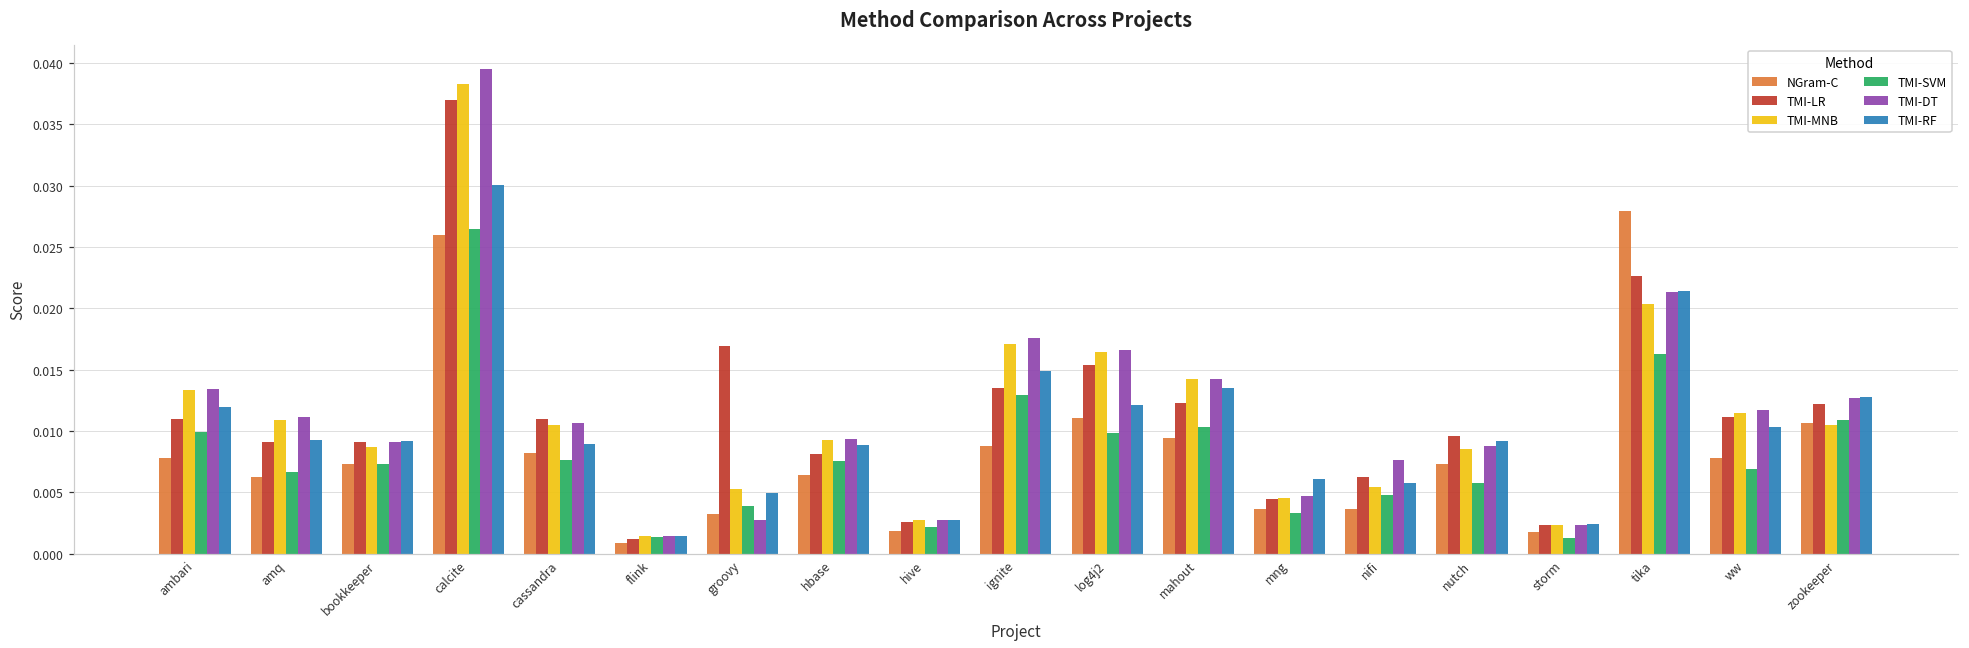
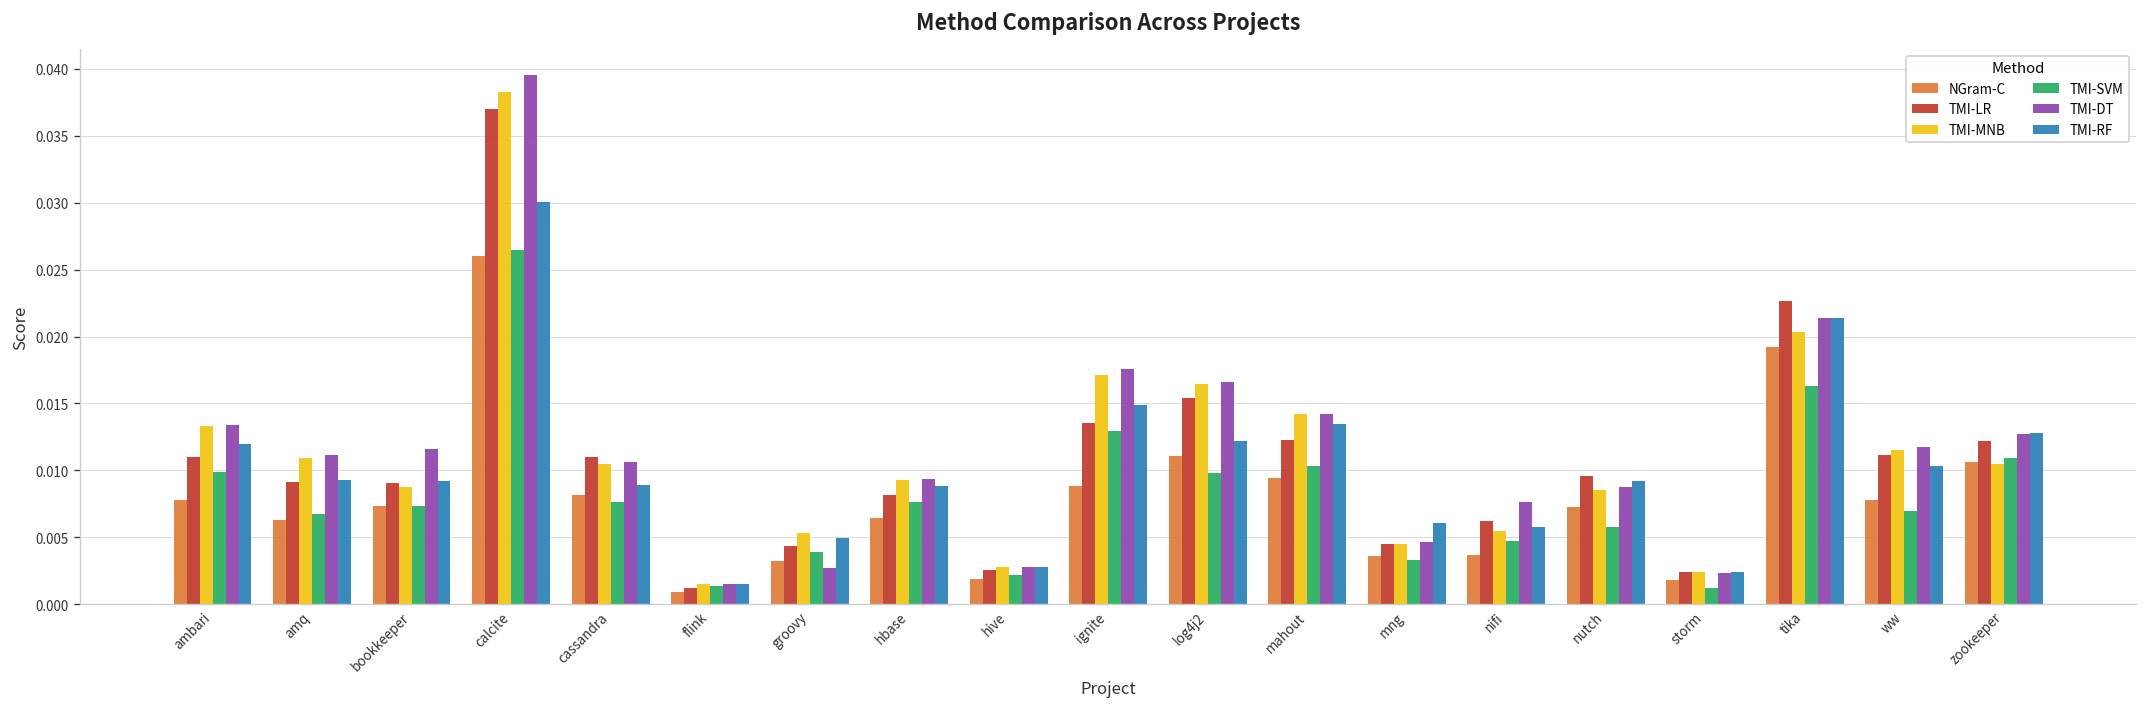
TMI-DT, bookkeeper: 0.0091 -> 0.0116
TMI-LR, groovy: 0.0169 -> 0.0044
NGram-C, tika: 0.0279 -> 0.0192
